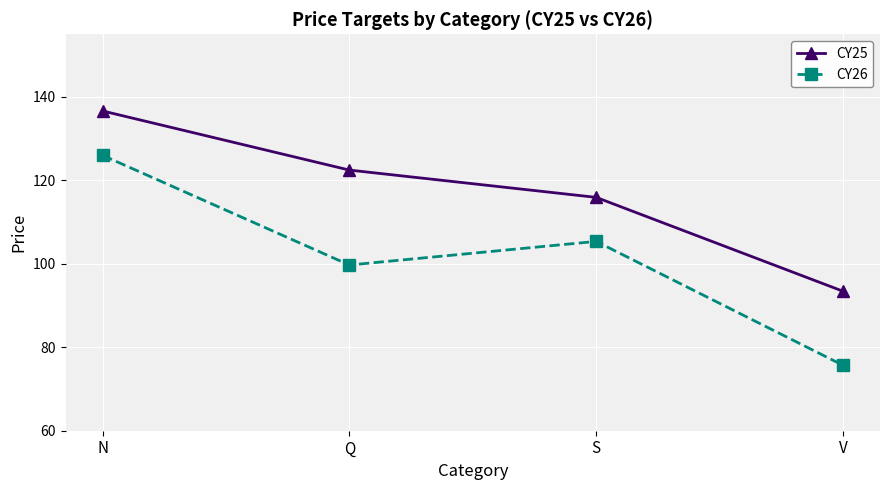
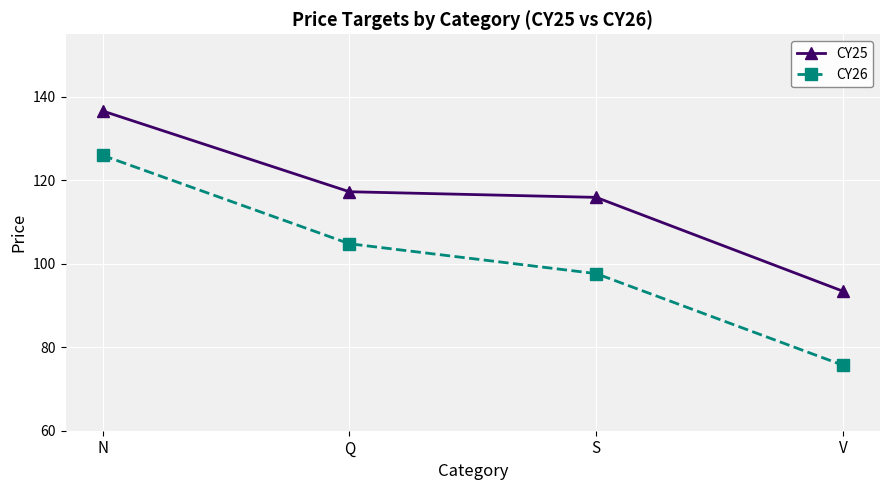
CY25, Q: 122 -> 117
CY26, Q: 100 -> 105
CY26, S: 105 -> 98
